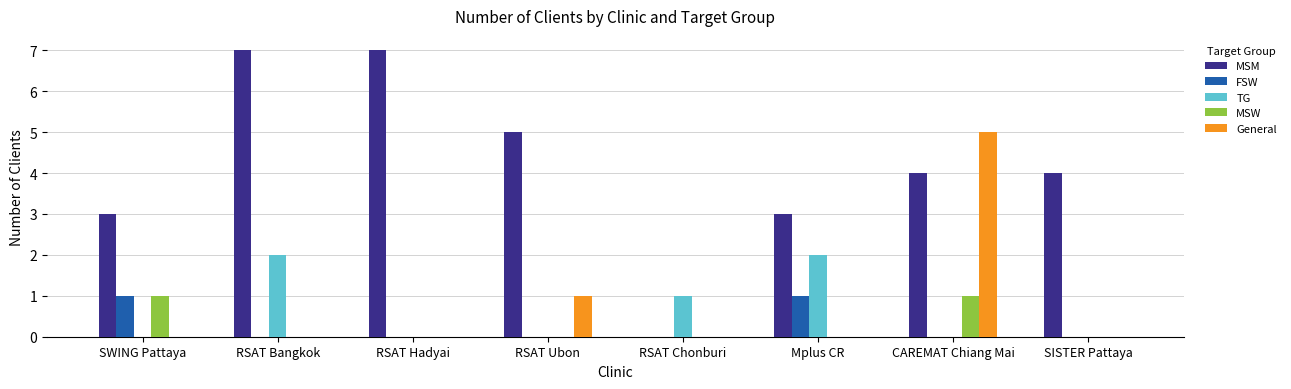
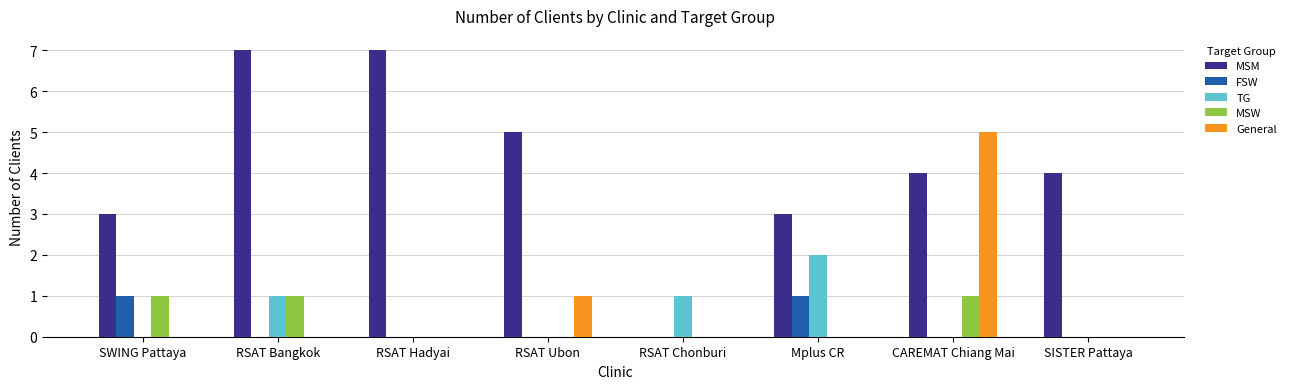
TG, RSAT Bangkok: 2 -> 1
MSW, RSAT Bangkok: 0 -> 1
